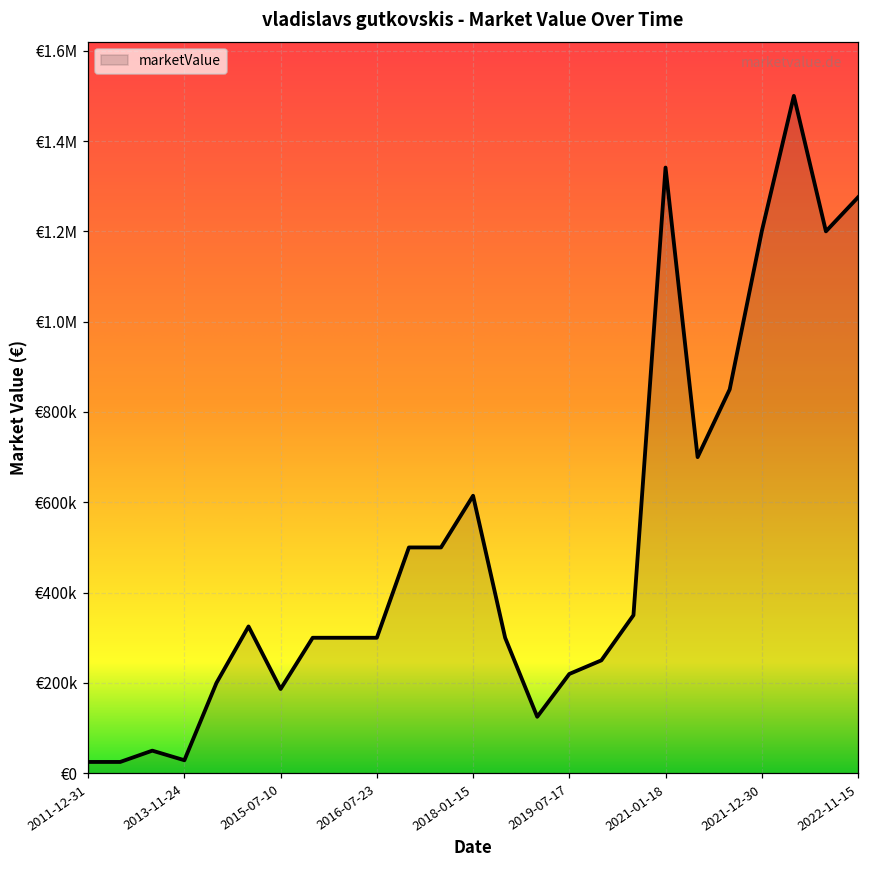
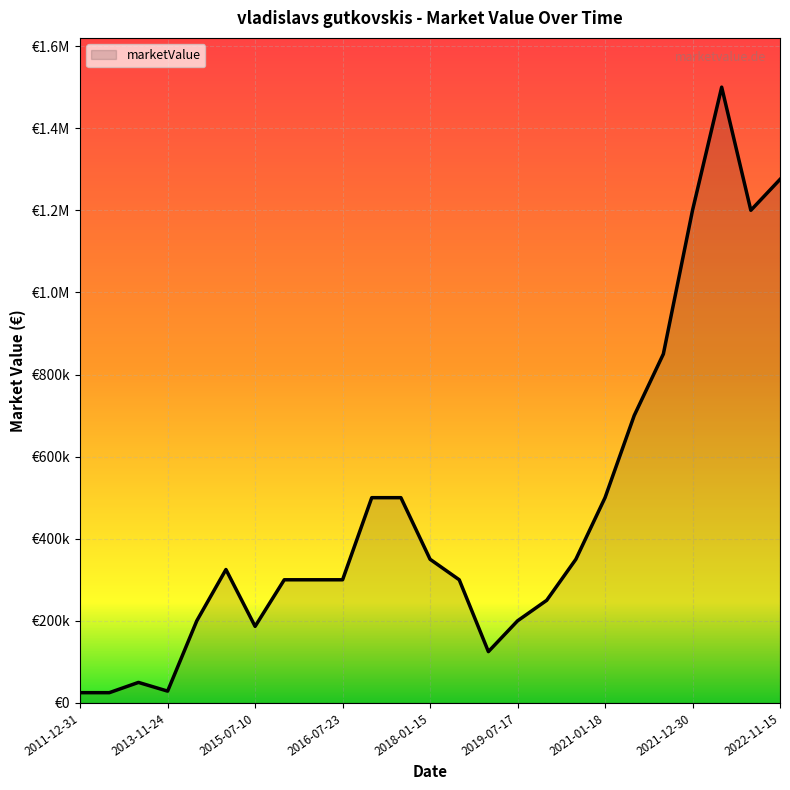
2018-01-15: €610000 -> €350000
2019-07-17: €220000 -> €200000
2021-01-18: €1340000 -> €500000
